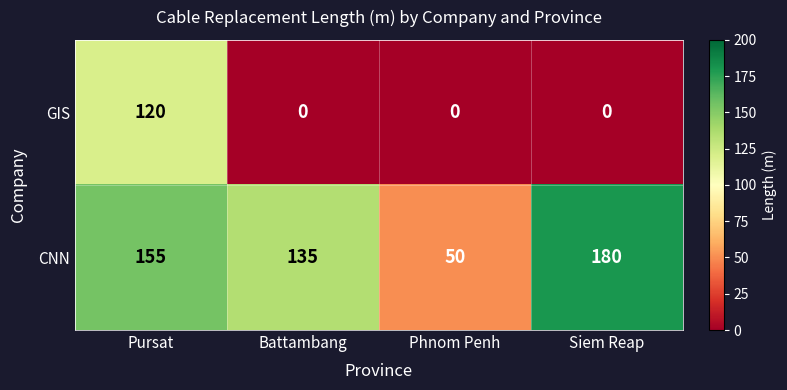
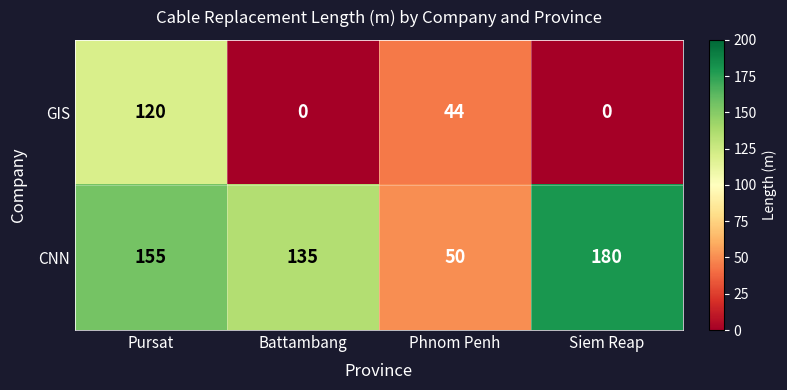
GIS, Phnom Penh: 0 -> 44
